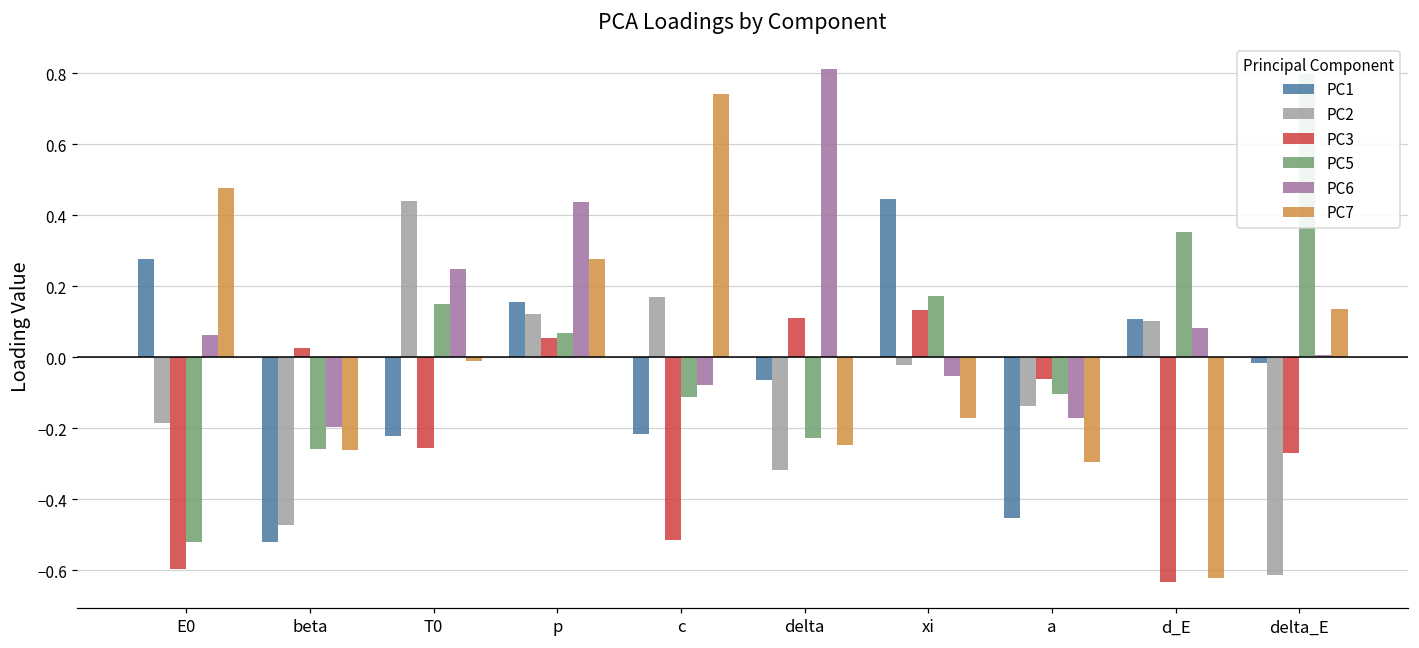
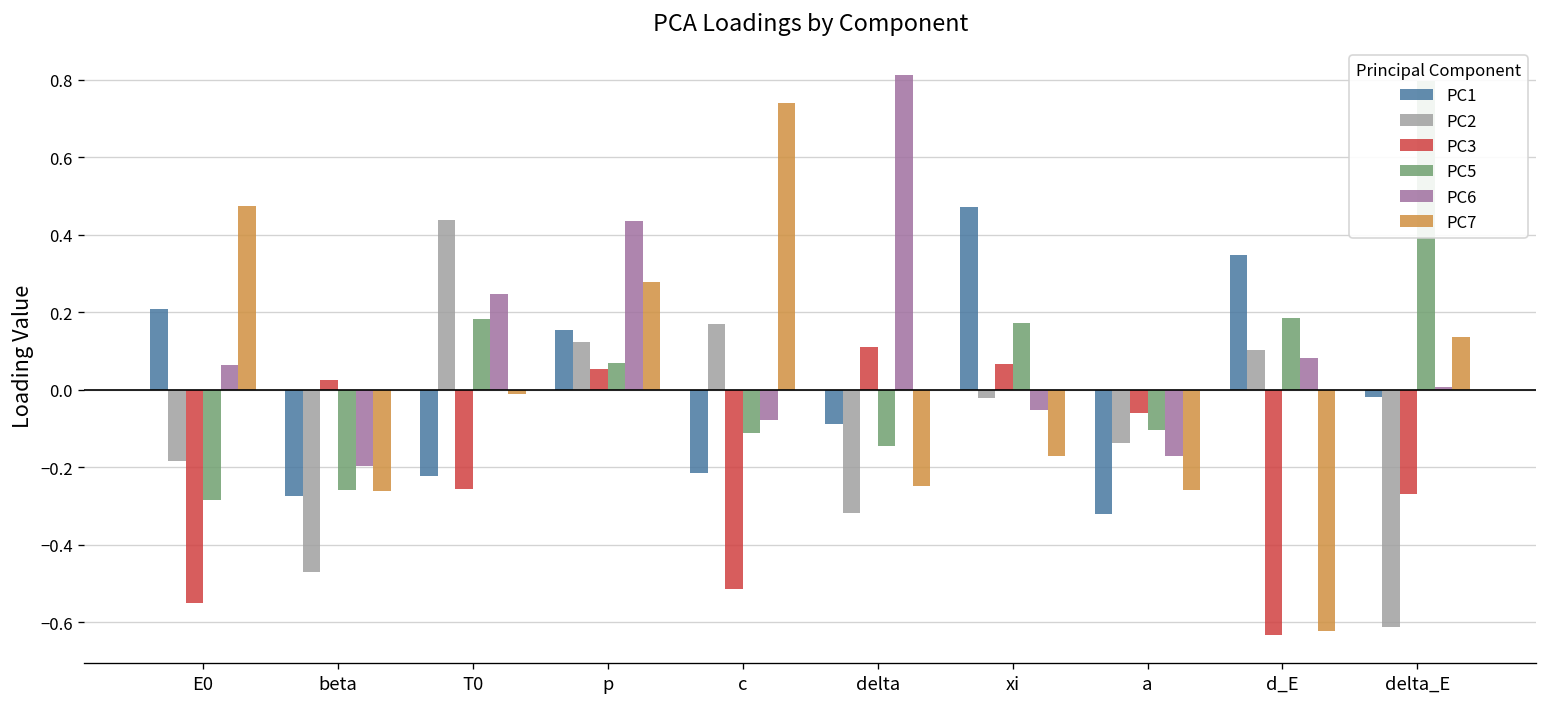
PC1, E0: 0.28 -> 0.21
PC3, E0: -0.60 -> -0.55
PC5, E0: -0.52 -> -0.28
PC1, beta: -0.52 -> -0.27
PC5, T0: 0.15 -> 0.18
PC1, delta: -0.06 -> -0.09
PC5, delta: -0.23 -> -0.15
PC1, xi: 0.45 -> 0.47
PC3, xi: 0.13 -> 0.07
PC1, a: -0.45 -> -0.32
PC7, a: -0.29 -> -0.26
PC1, d_E: 0.11 -> 0.35
PC5, d_E: 0.35 -> 0.19
